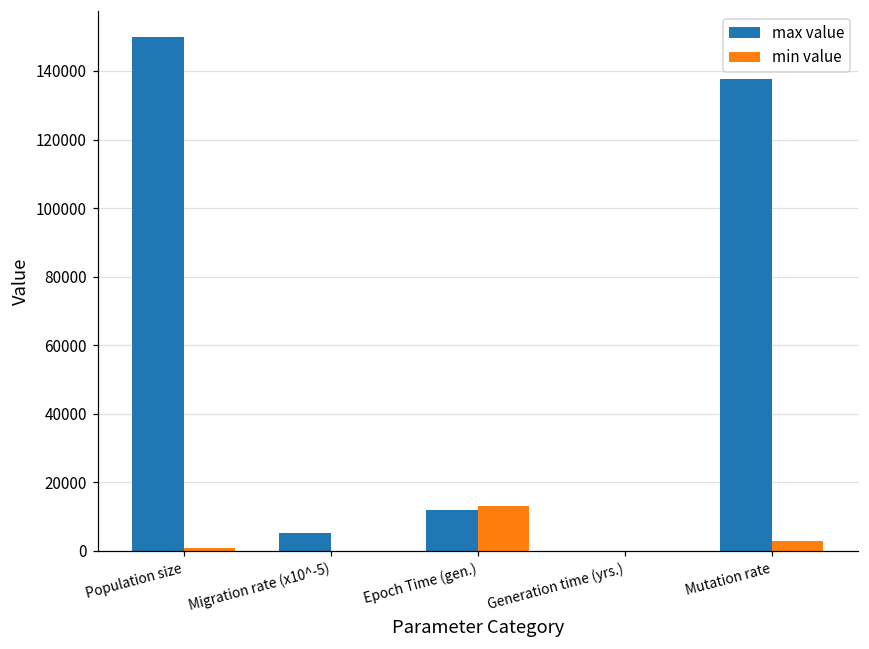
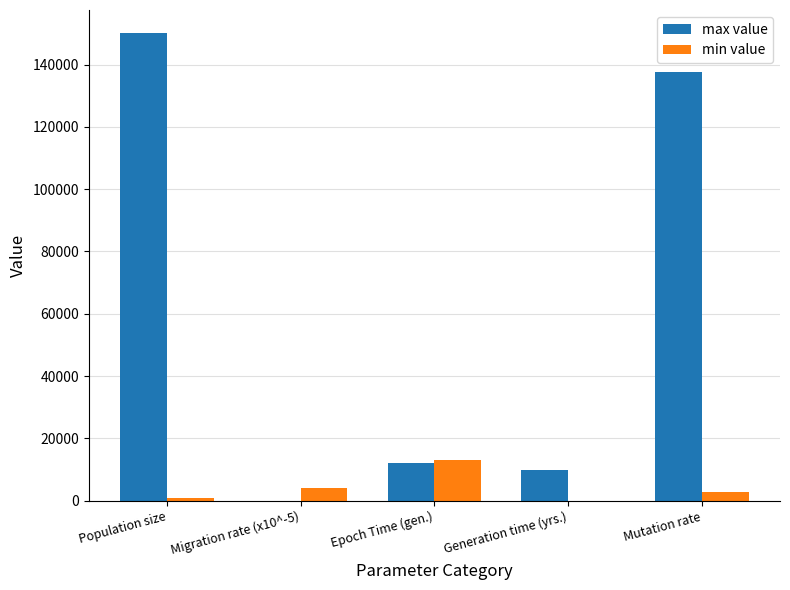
max value, Migration rate (x10^-5): 5000 -> 0
min value, Migration rate (x10^-5): 0 -> 4000
max value, Generation time (yrs.): 0 -> 10000
